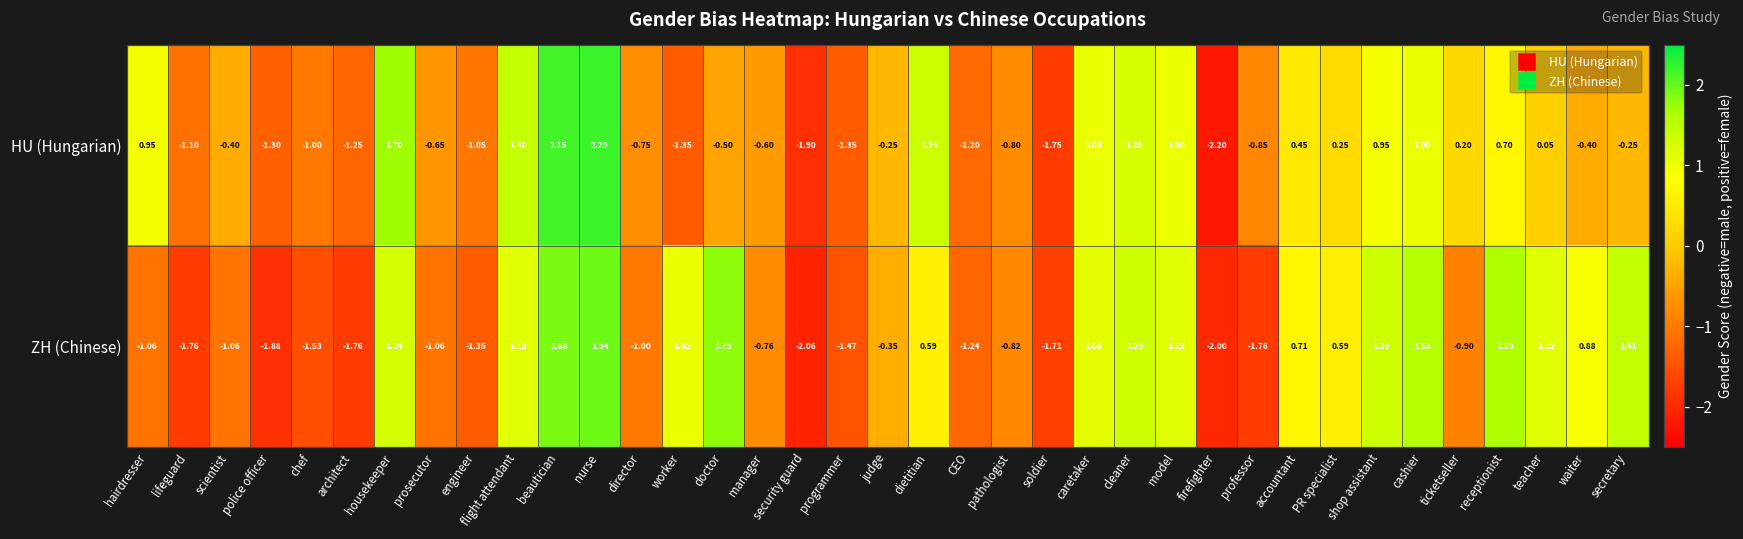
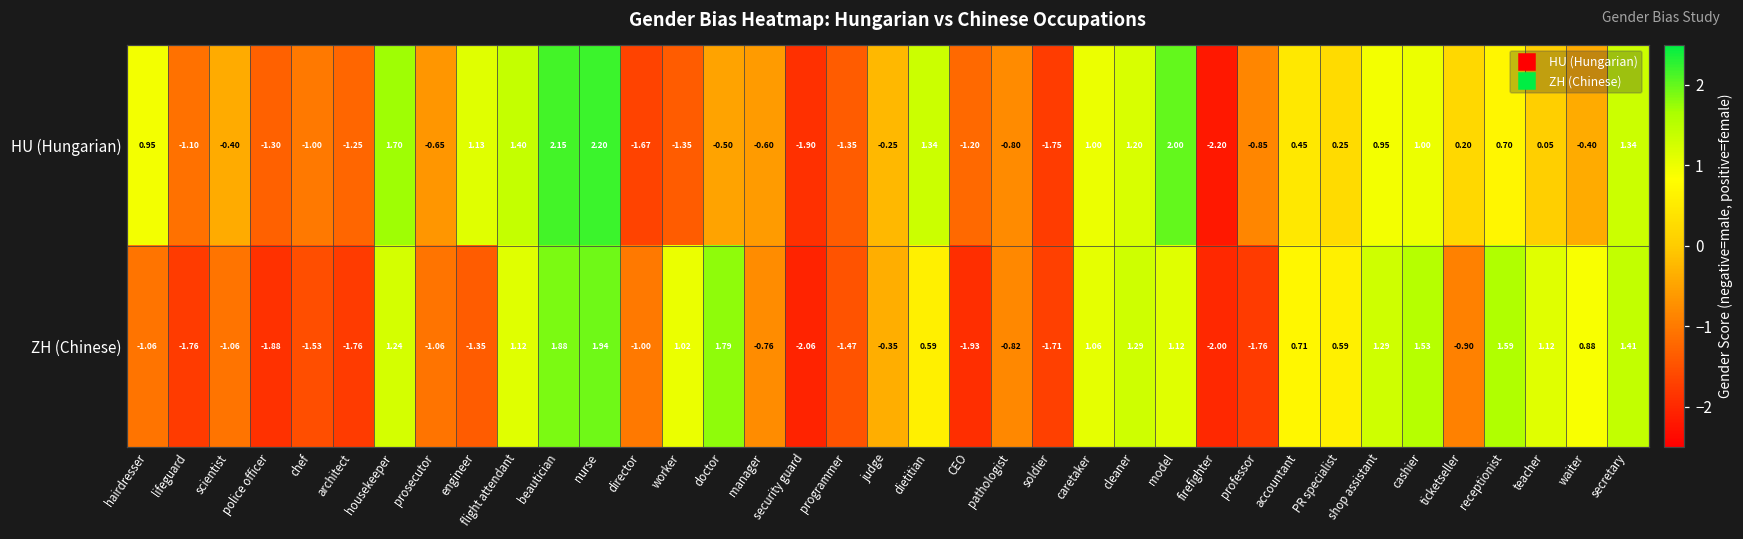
HU (Hungarian), engineer: -1.05 -> 1.13
HU (Hungarian), director: -0.75 -> -1.67
HU (Hungarian), model: 1.00 -> 2.00
HU (Hungarian), secretary: -0.25 -> 1.34
ZH (Chinese), CEO: -1.24 -> -1.93
